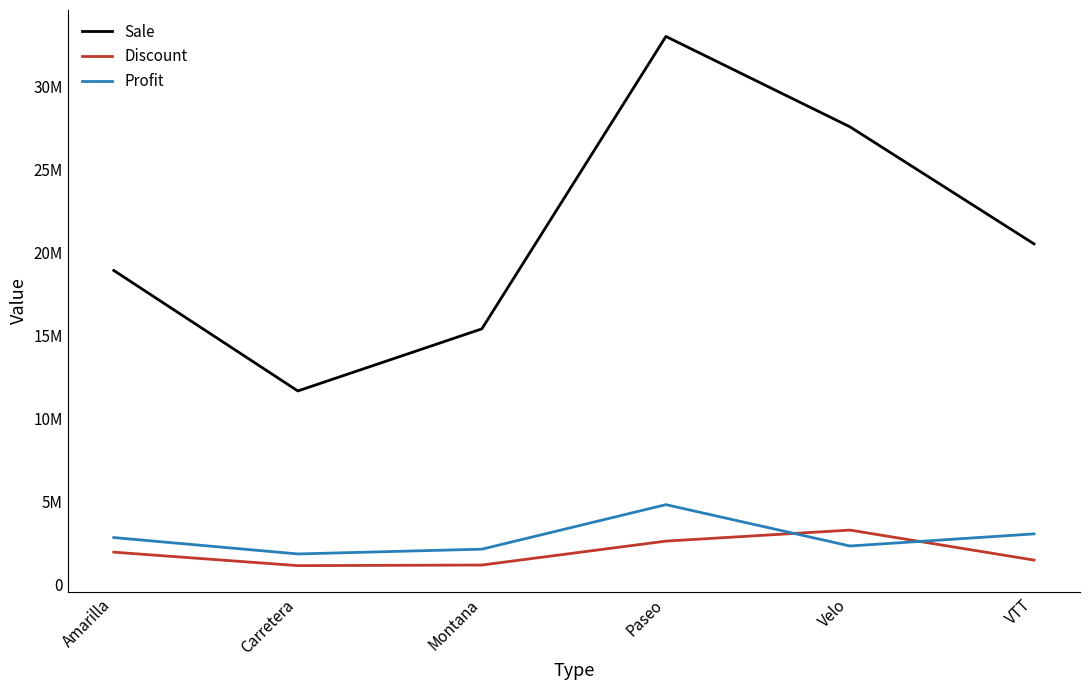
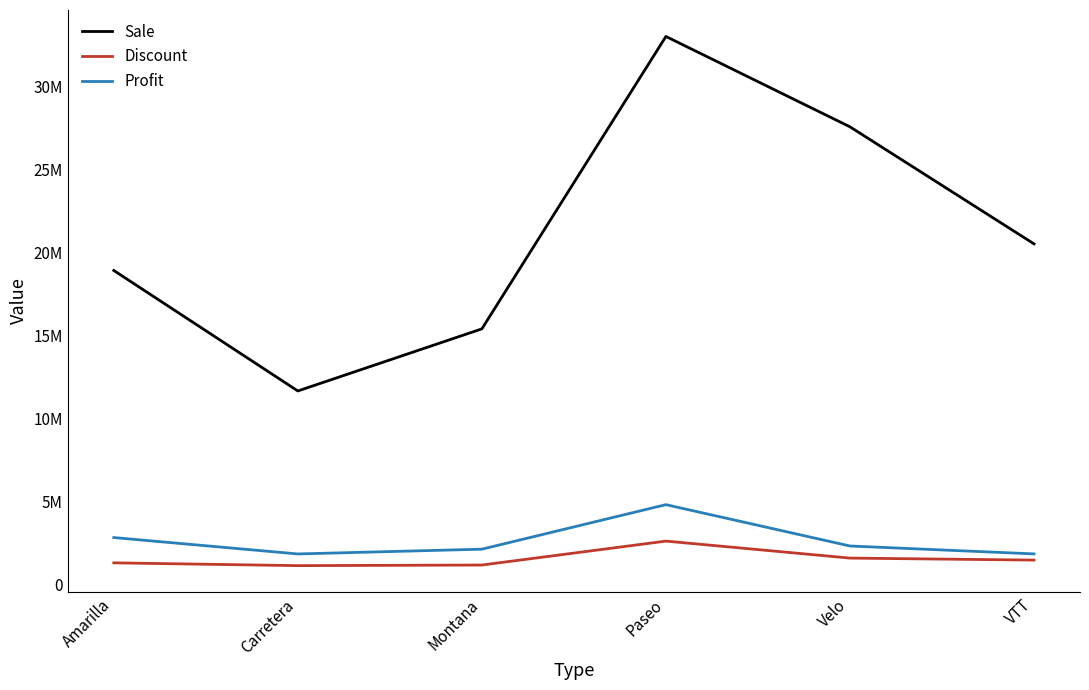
Discount, Amarilla: 1900000 -> 1300000
Discount, Velo: 3300000 -> 1600000
Profit, VTT: 3000000 -> 1800000
